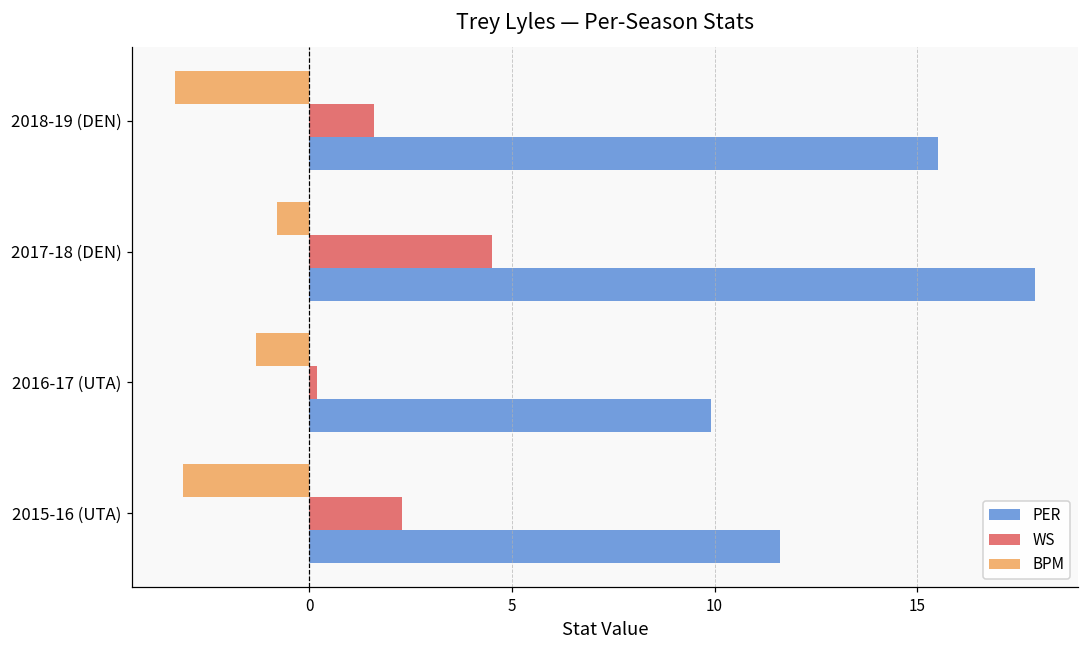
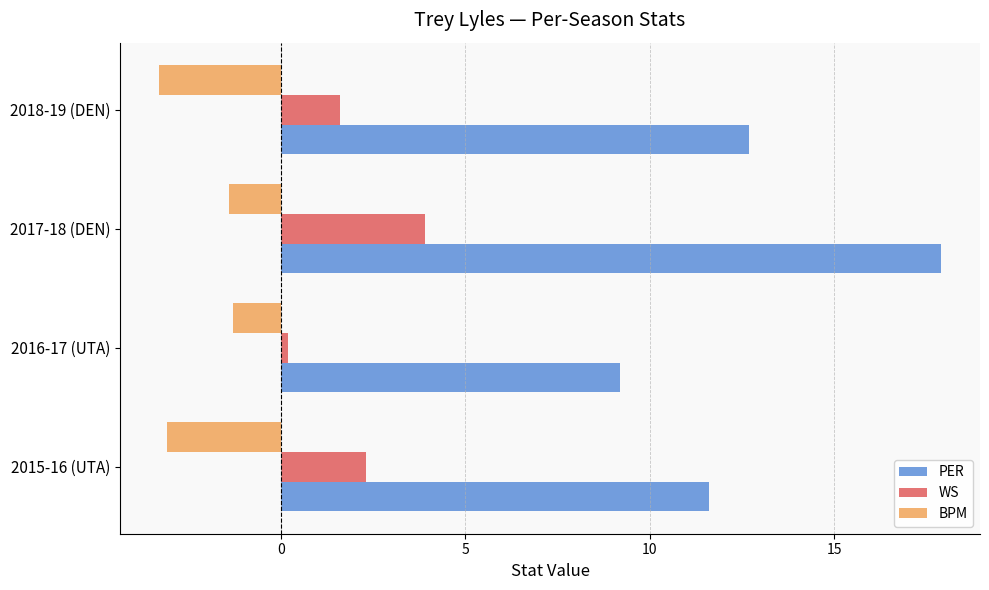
PER, 2018-19 (DEN): 15.5 -> 12.7
BPM, 2017-18 (DEN): -0.8 -> -1.4
WS, 2017-18 (DEN): 4.5 -> 3.9
PER, 2016-17 (UTA): 9.9 -> 9.2
